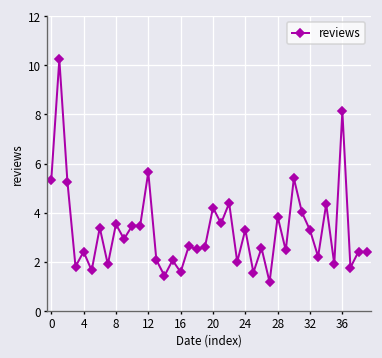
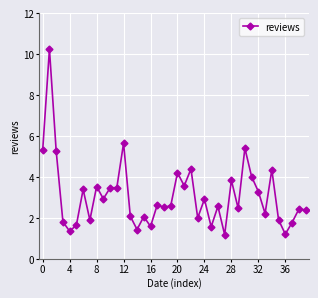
4: 2.4 -> 1.3
24: 3.3 -> 2.9
36: 8.1 -> 1.2
